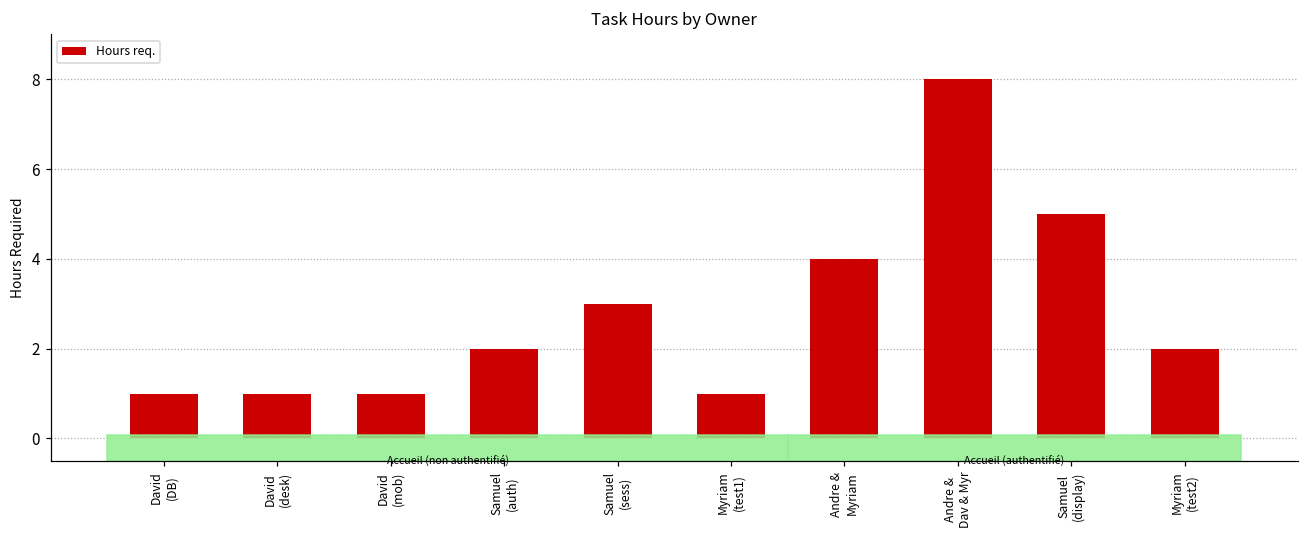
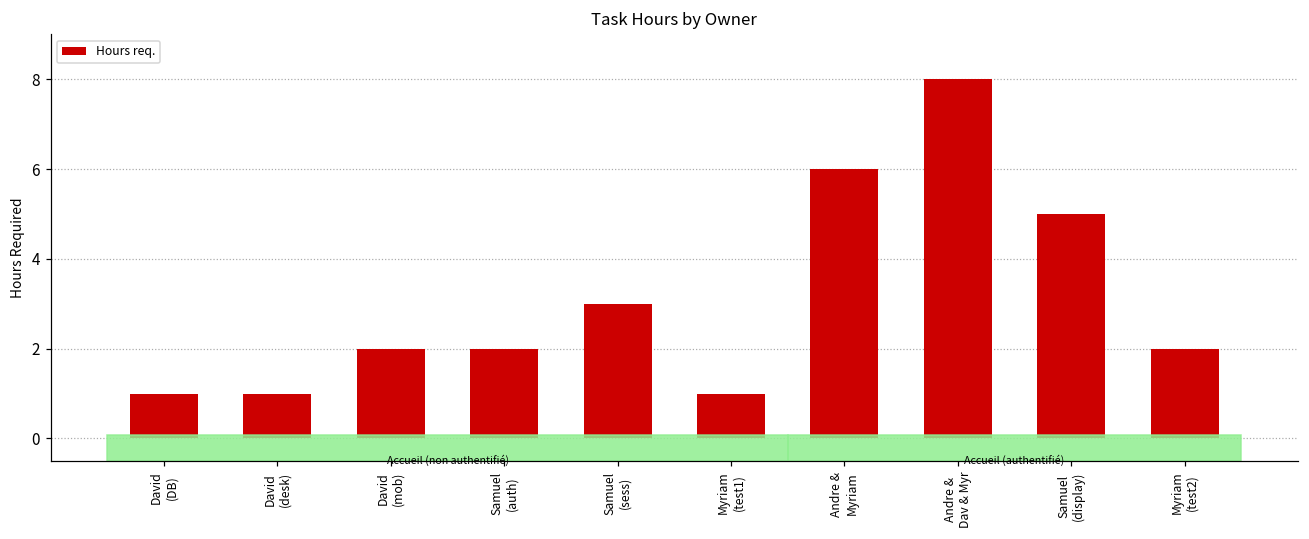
David (mob): 1 -> 2
Andre & Myriam: 4 -> 6
